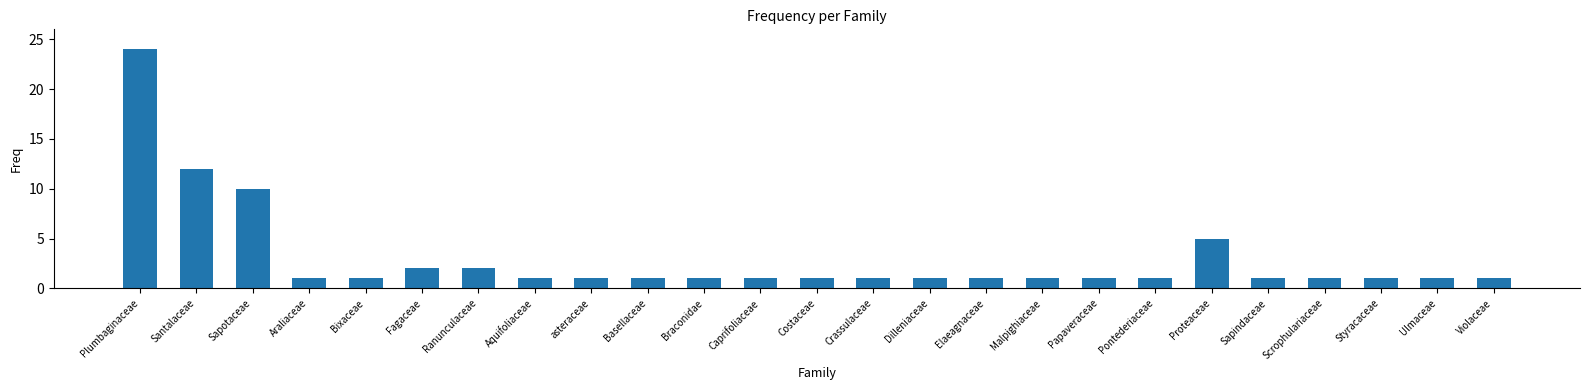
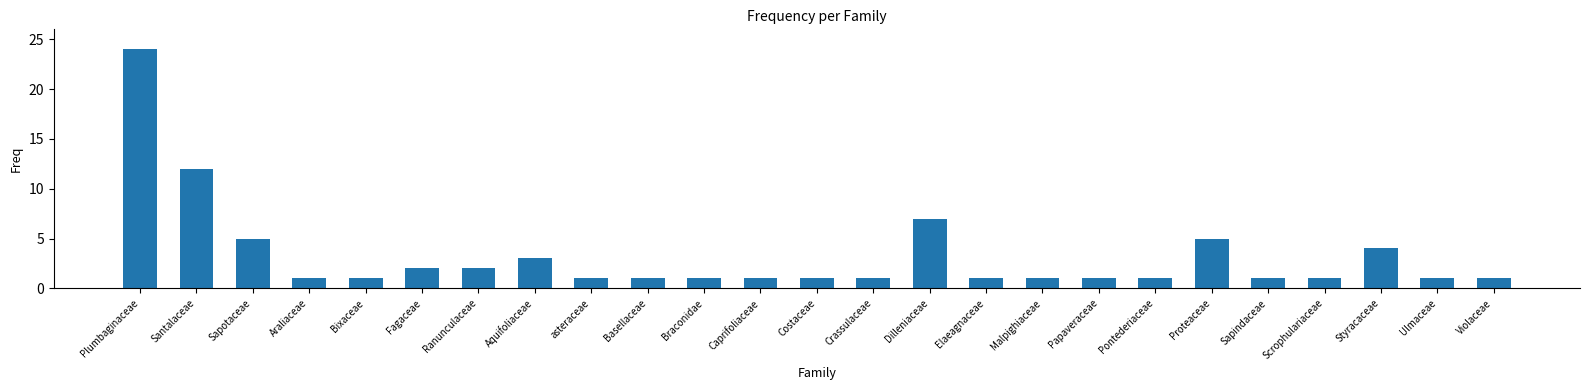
Sapotaceae: 10 -> 5
Aquifoliaceae: 1 -> 3
Dilleniaceae: 1 -> 7
Styracaceae: 1 -> 4
